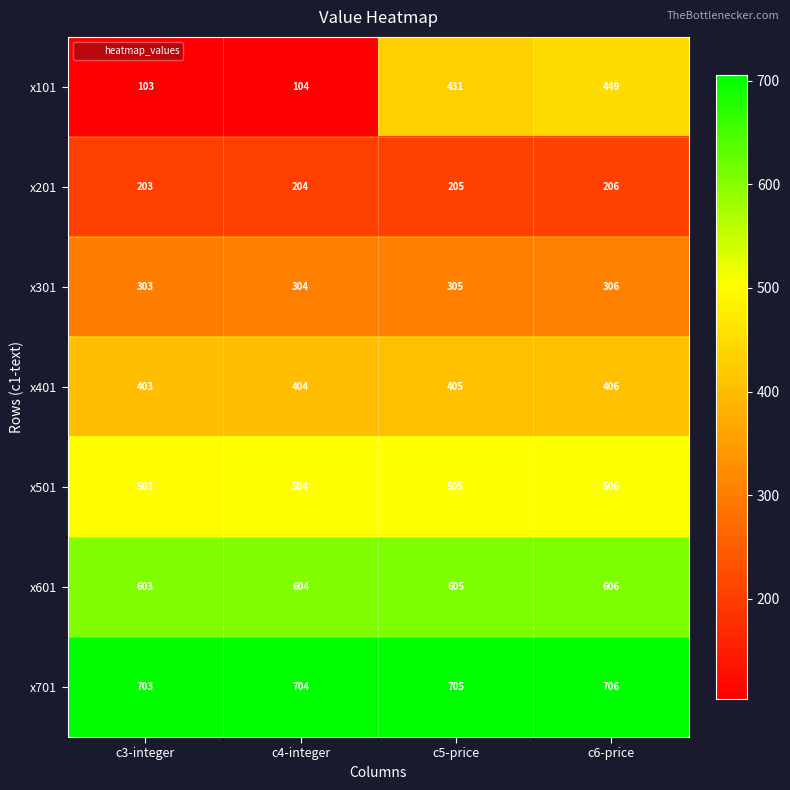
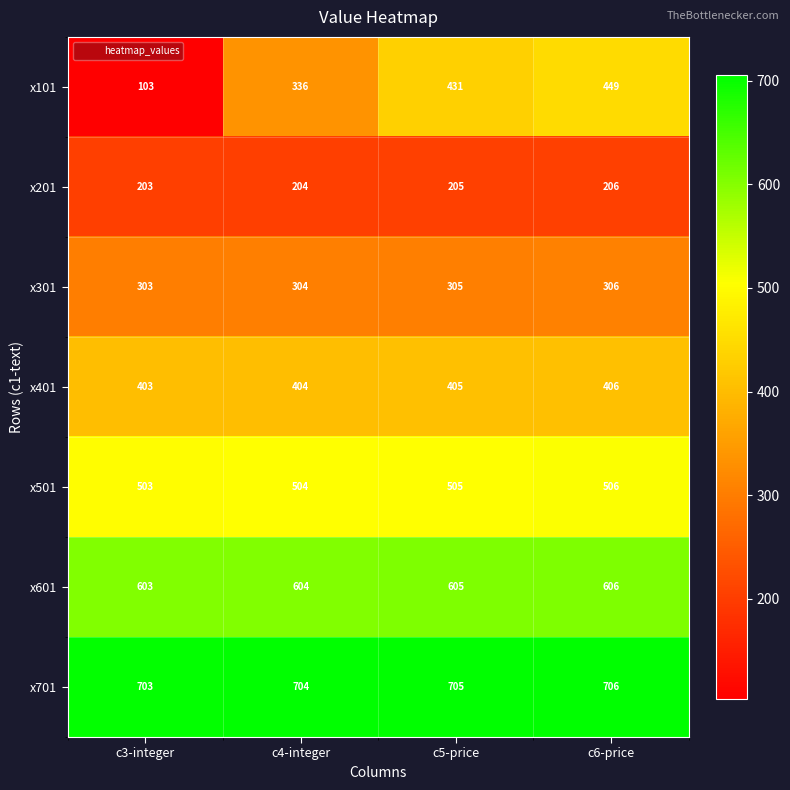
x101, c4-integer: 104 -> 336
